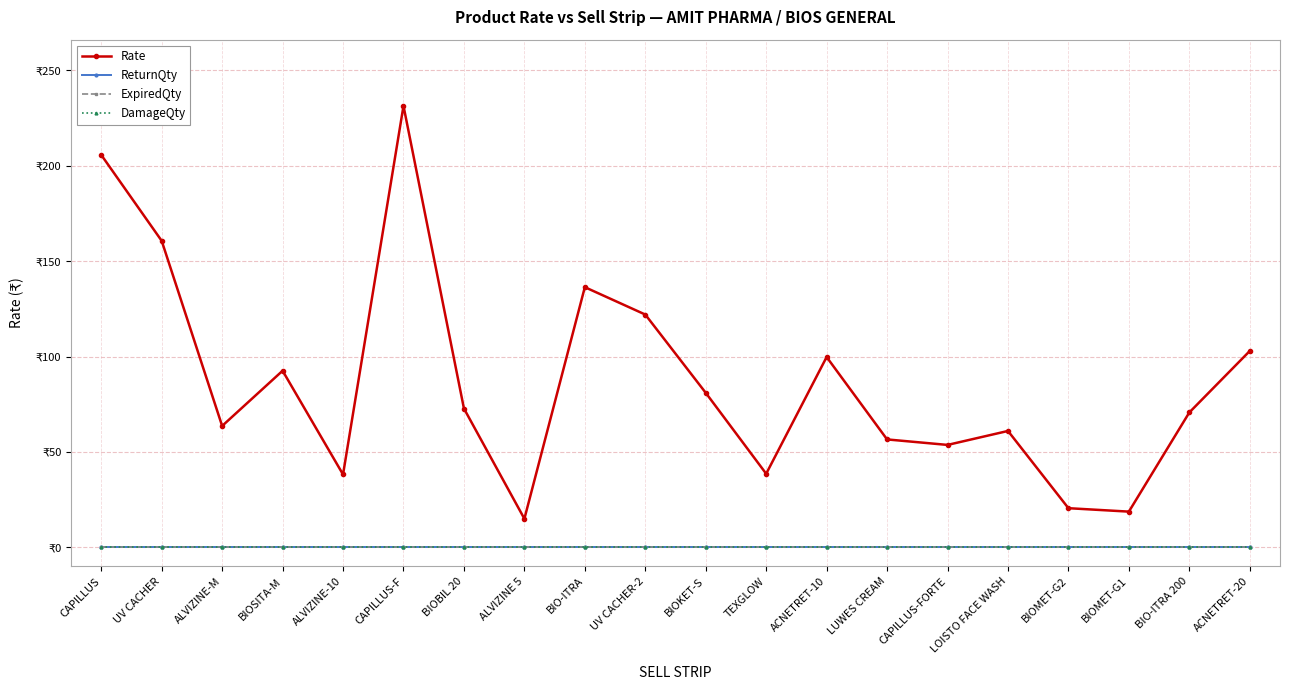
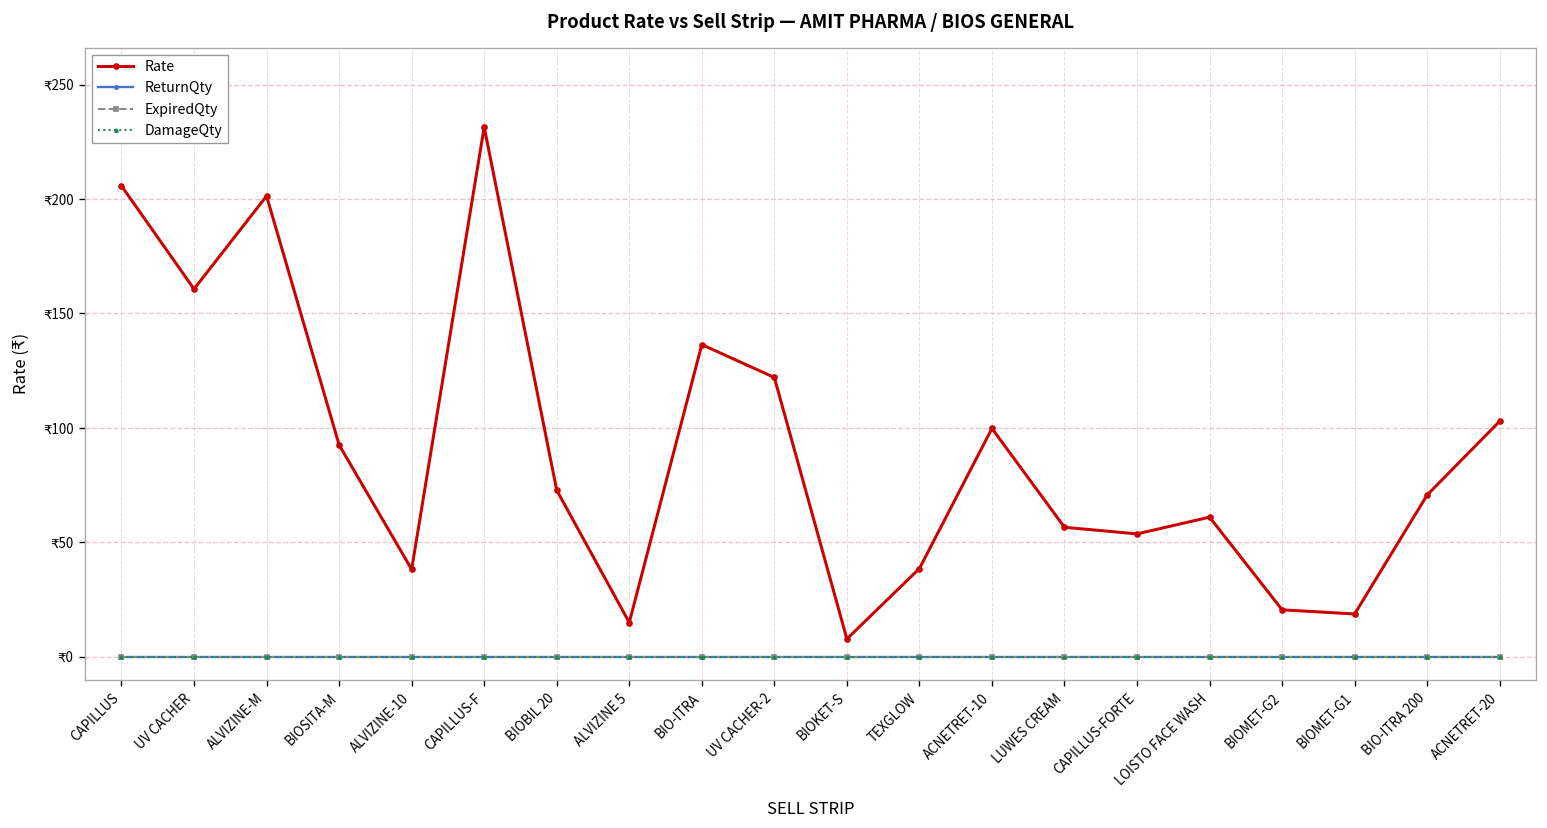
Rate, ALVIZINE-M: ₹64 -> ₹201
Rate, BIOKET-S: ₹81 -> ₹8
